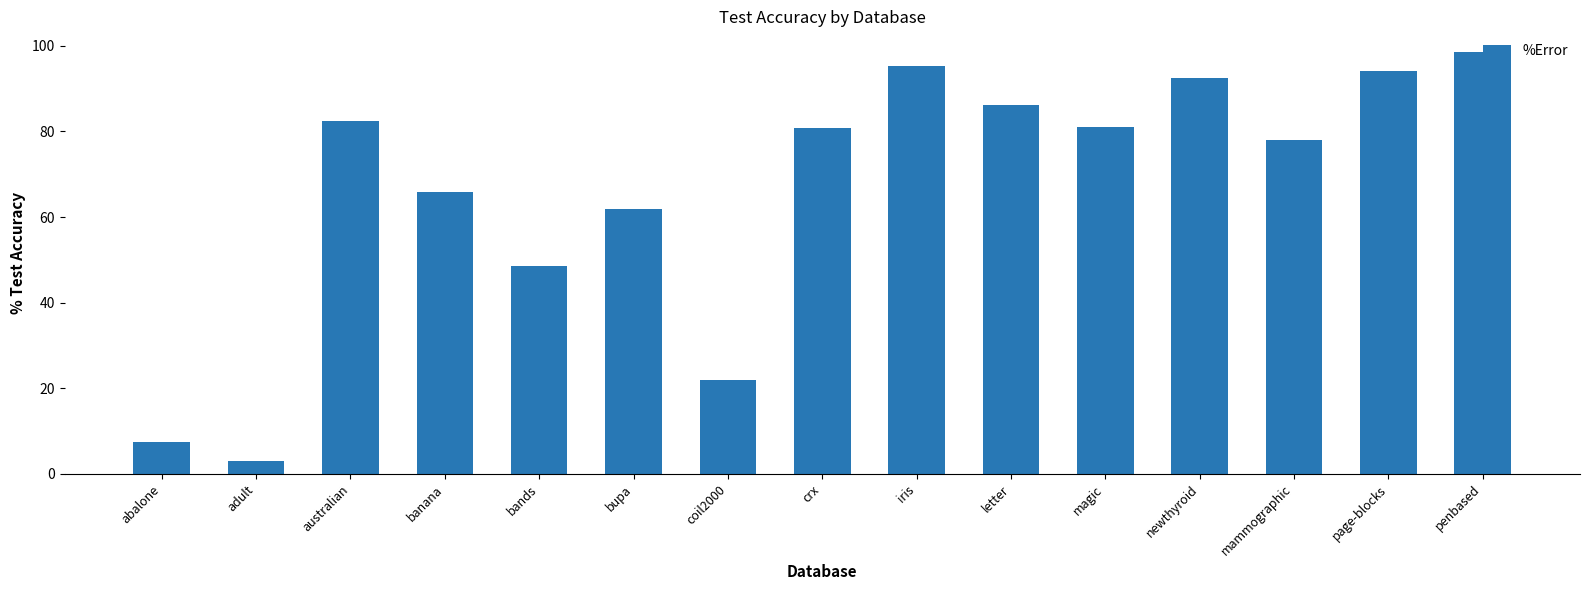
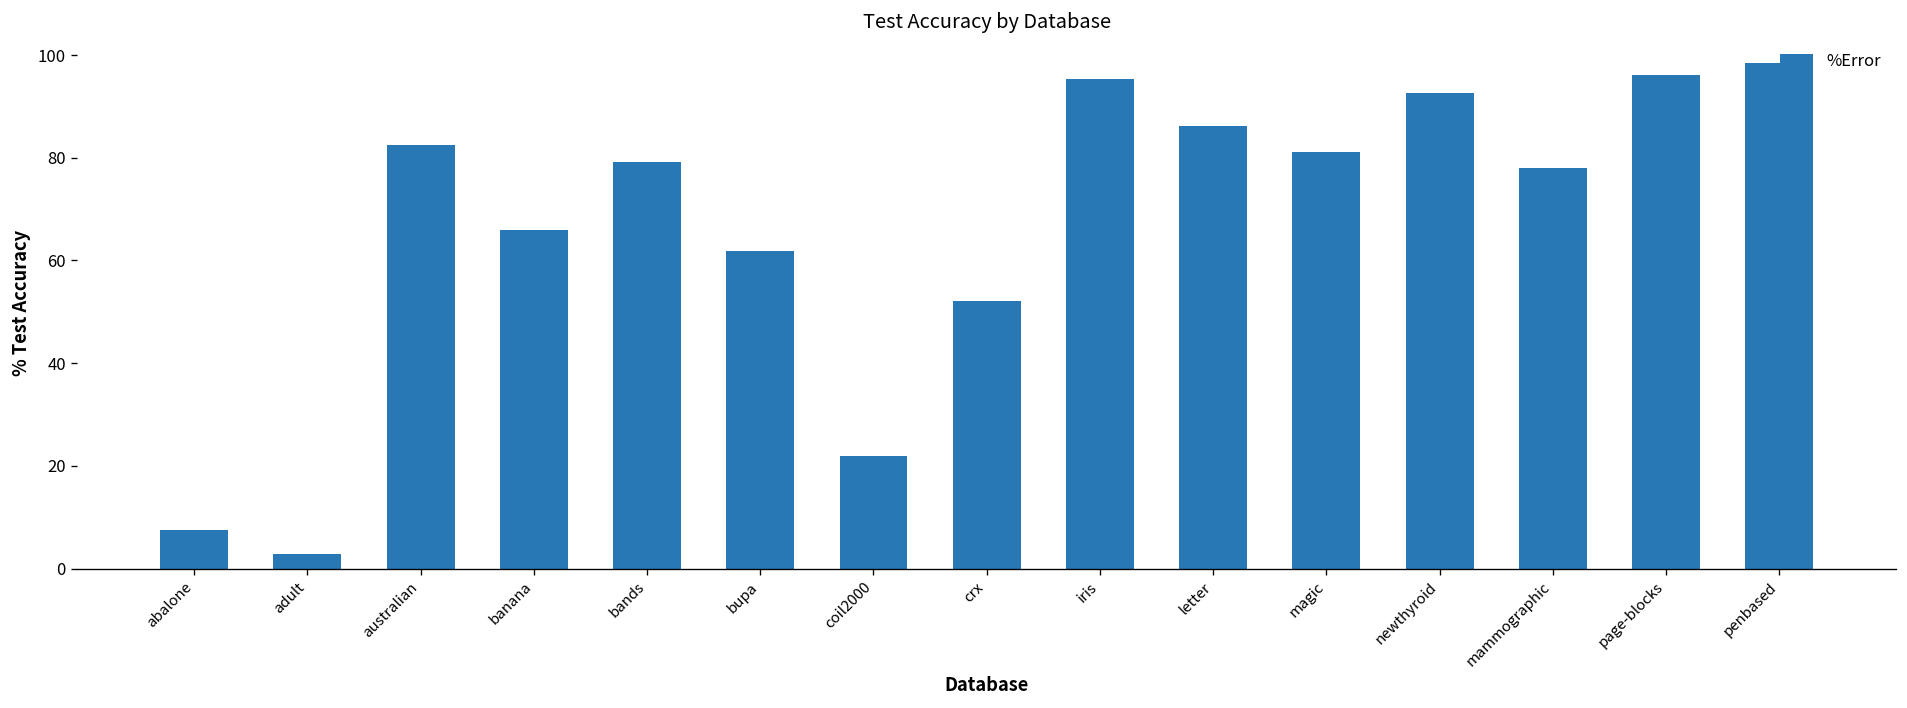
bands: 48 -> 79
crx: 81 -> 52
page-blocks: 94 -> 96
